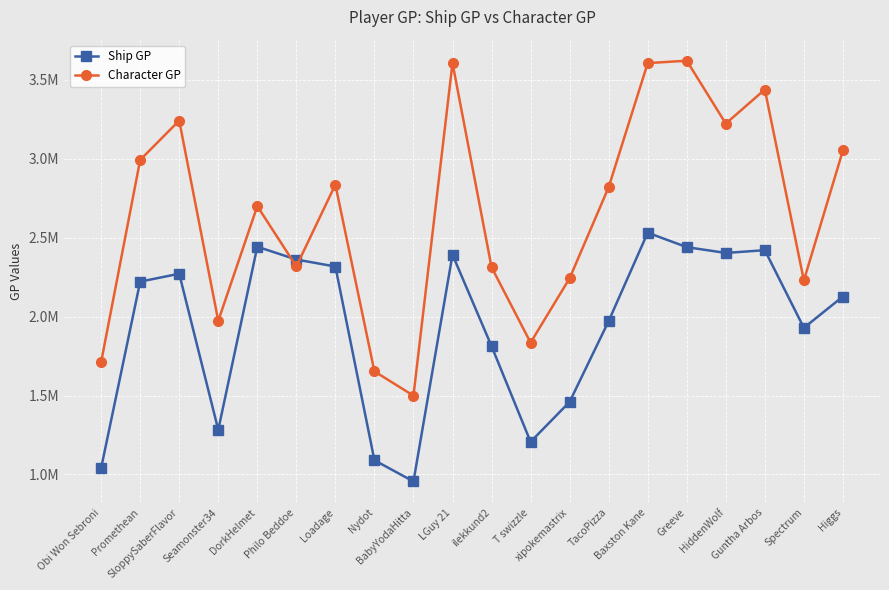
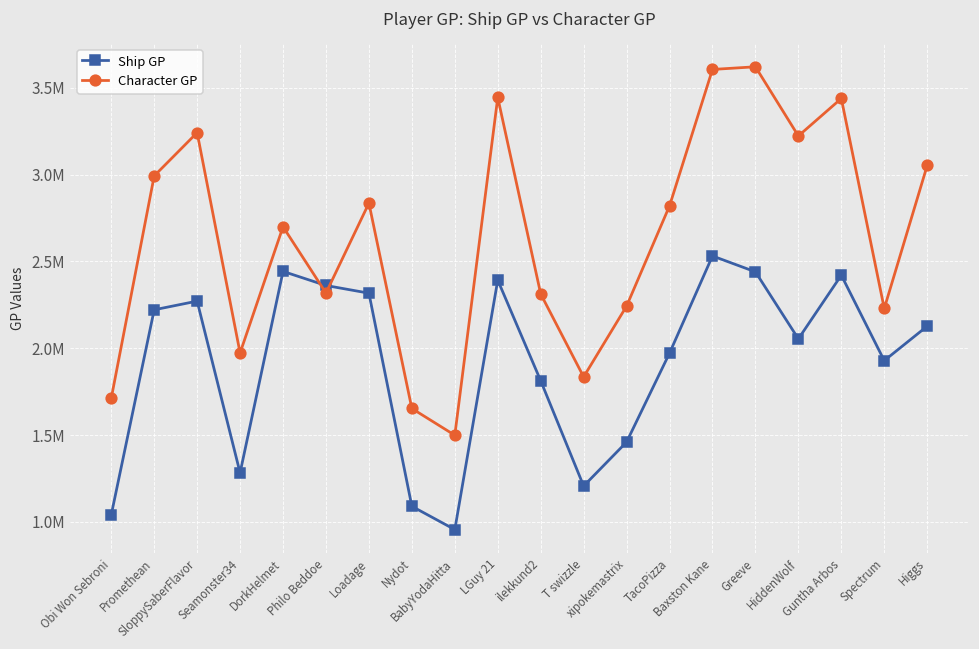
Character GP, LGuy 21: 3610000 -> 3440000
Ship GP, HiddenWolf: 2400000 -> 2050000
